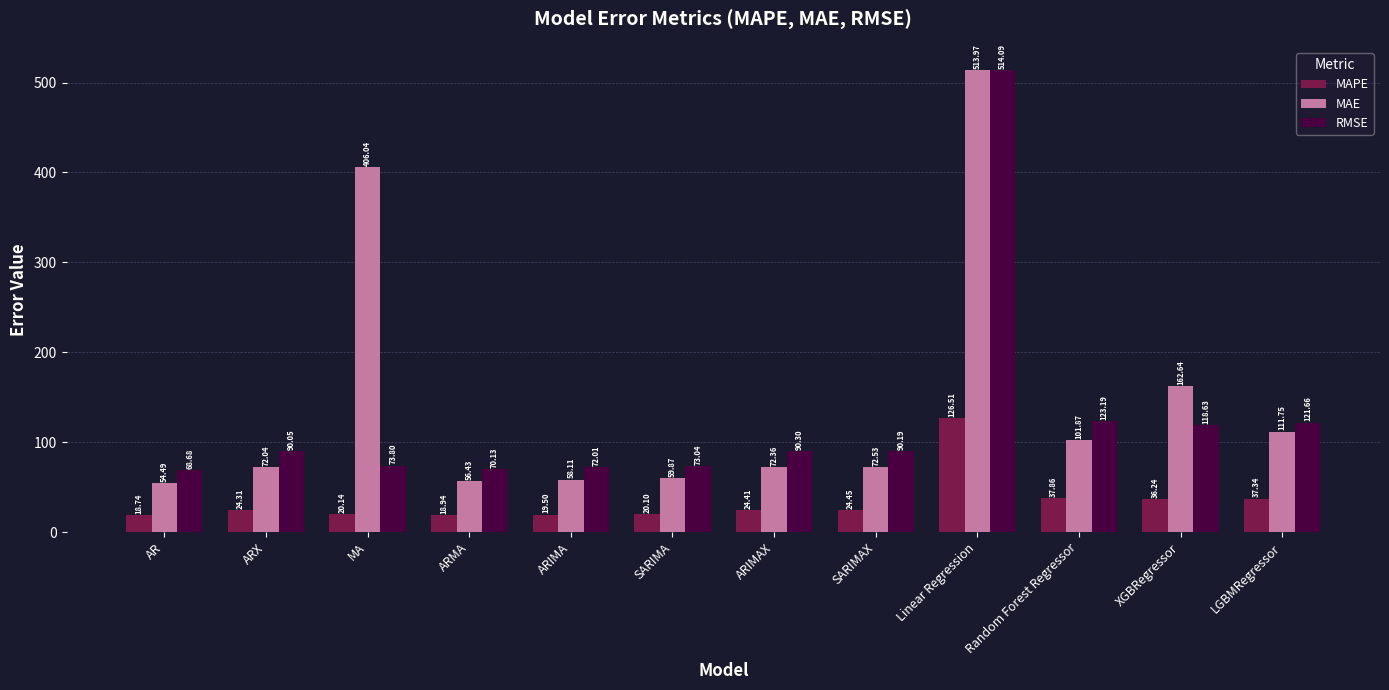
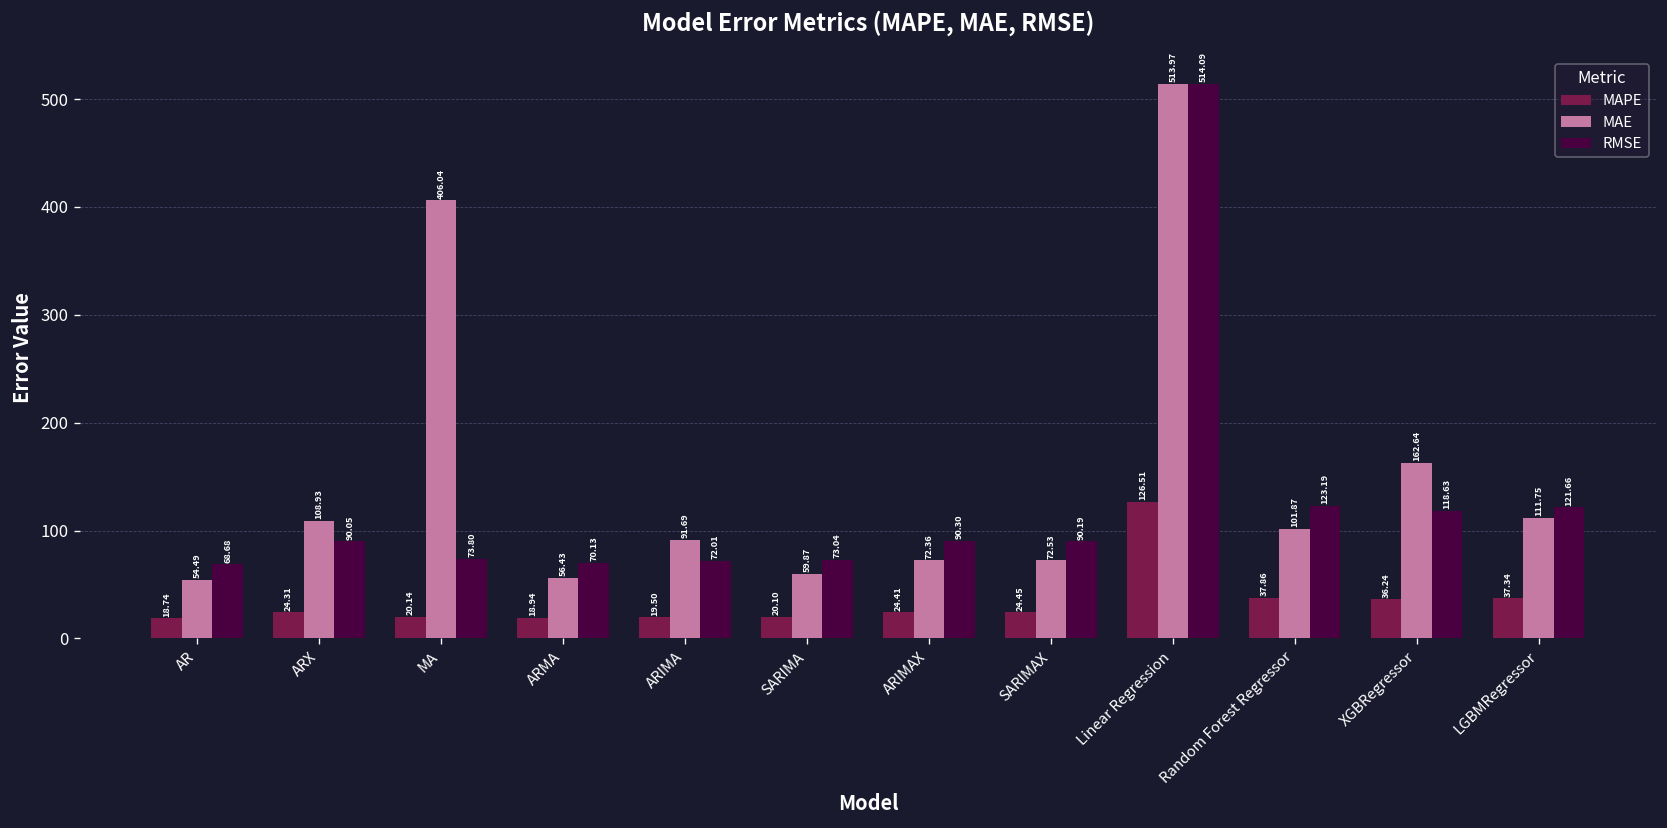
MAE, ARX: 72.04 -> 108.93
MAE, ARIMA: 58.11 -> 91.69
